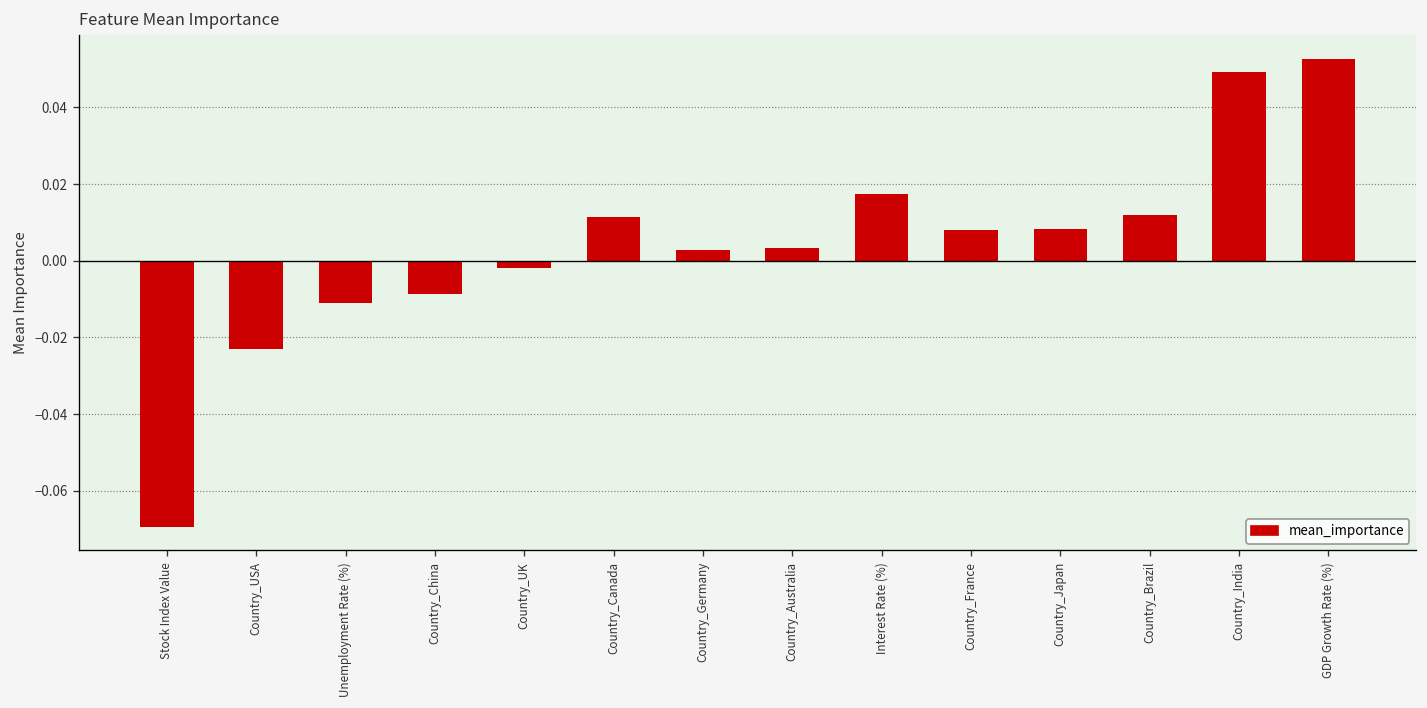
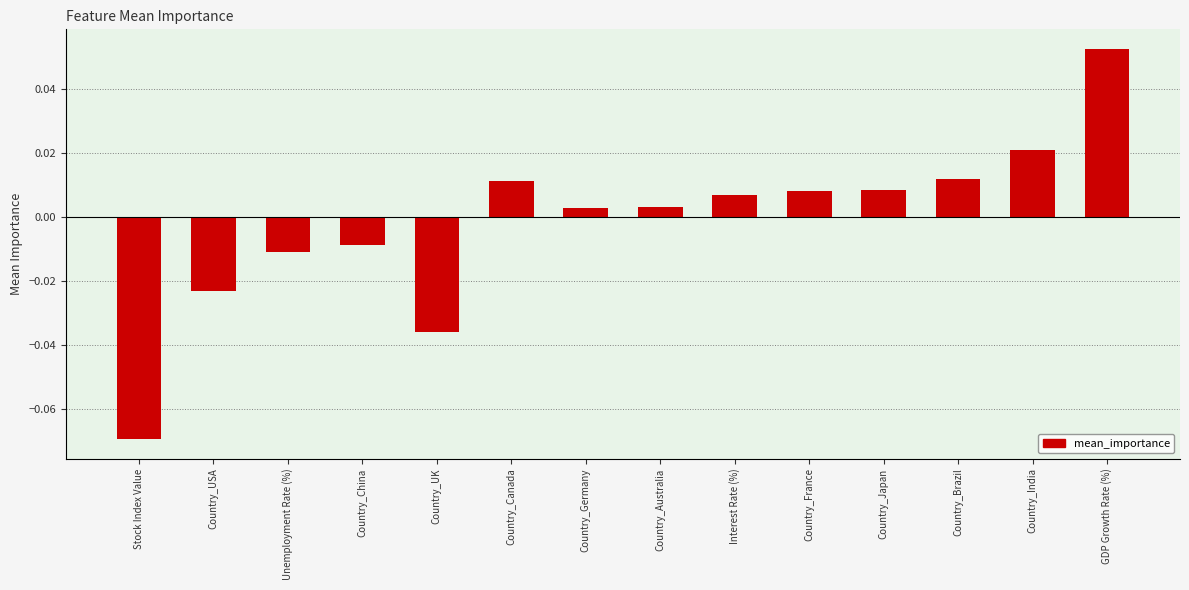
Country_UK: -0.002 -> -0.036
Interest Rate (%): 0.017 -> 0.007
Country_India: 0.049 -> 0.021
